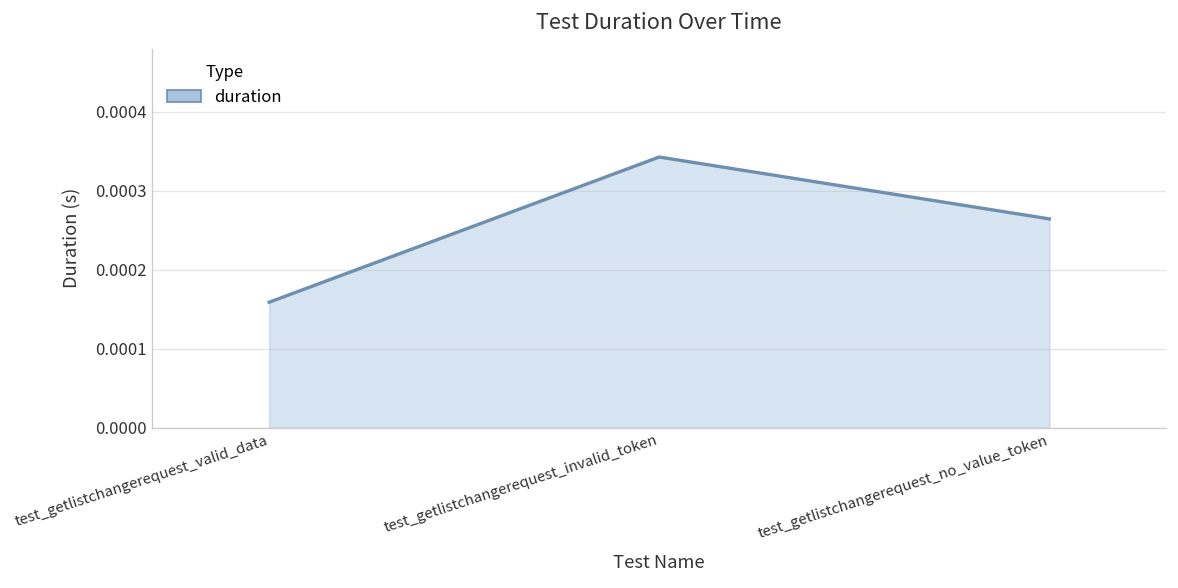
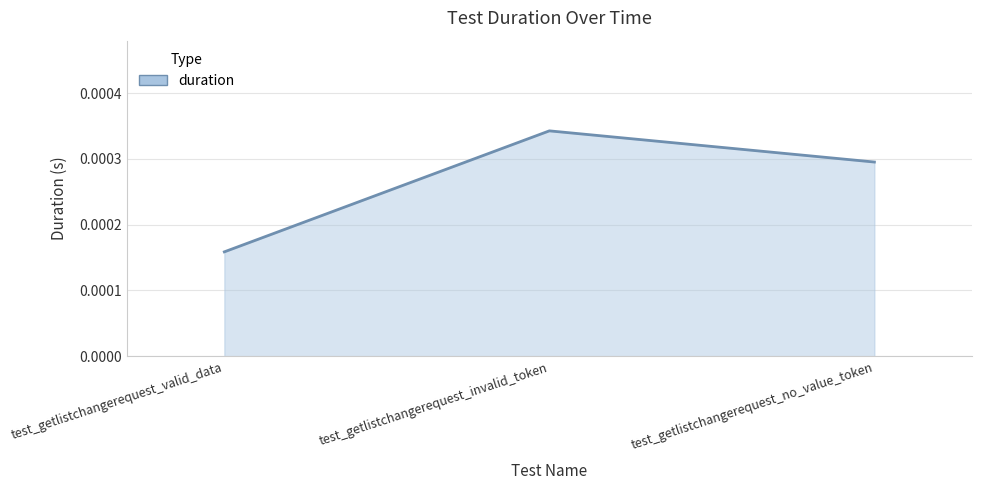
test_getlistchangerequest_no_value_token: 0.00026 -> 0.00030
